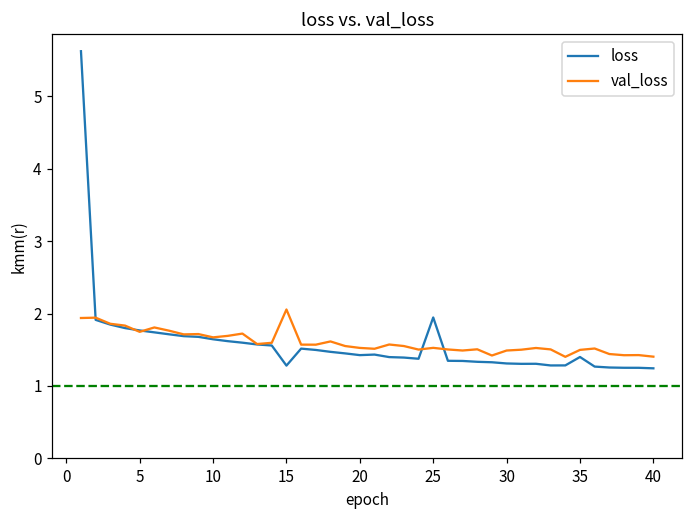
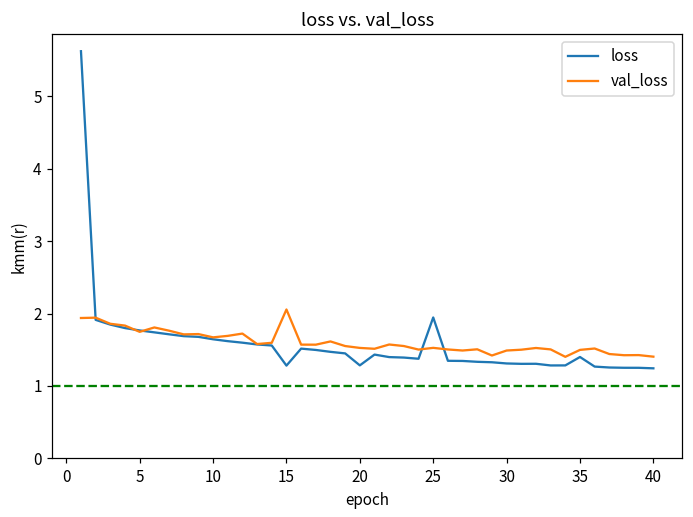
loss, 20: 1.4 -> 1.3
